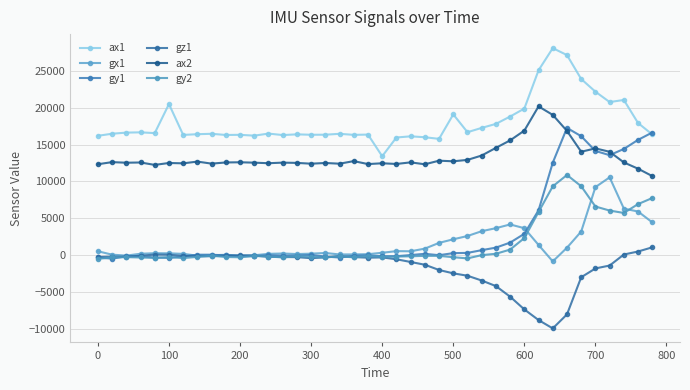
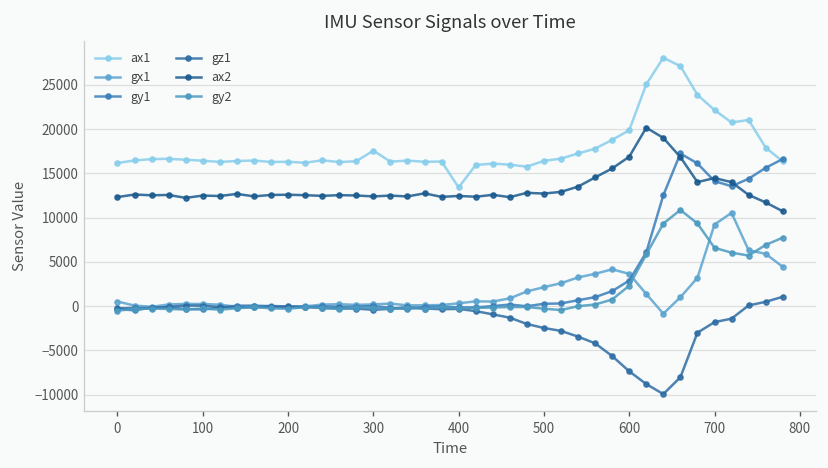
ax1, 100: 20000 -> 16000
ax1, 300: 16000 -> 18000
ax1, 500: 19000 -> 16000
